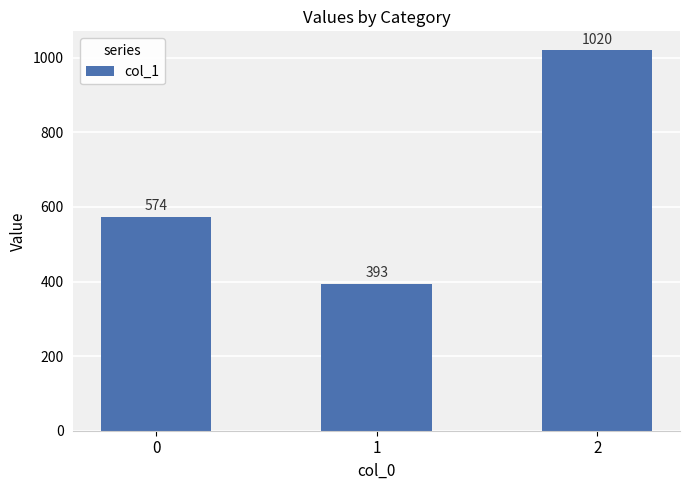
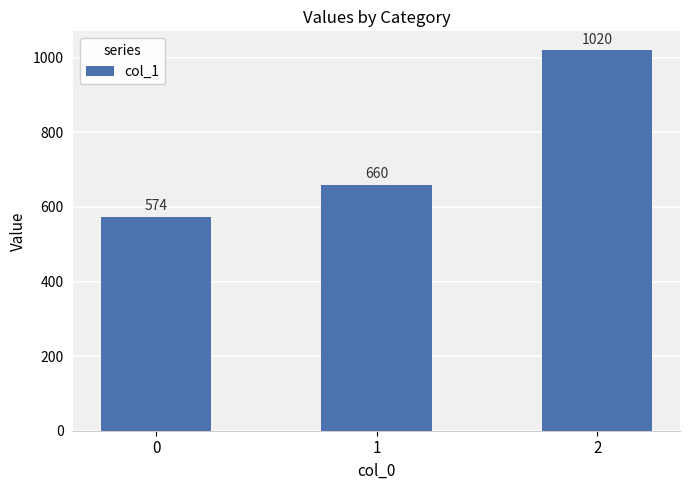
1: 393 -> 660
